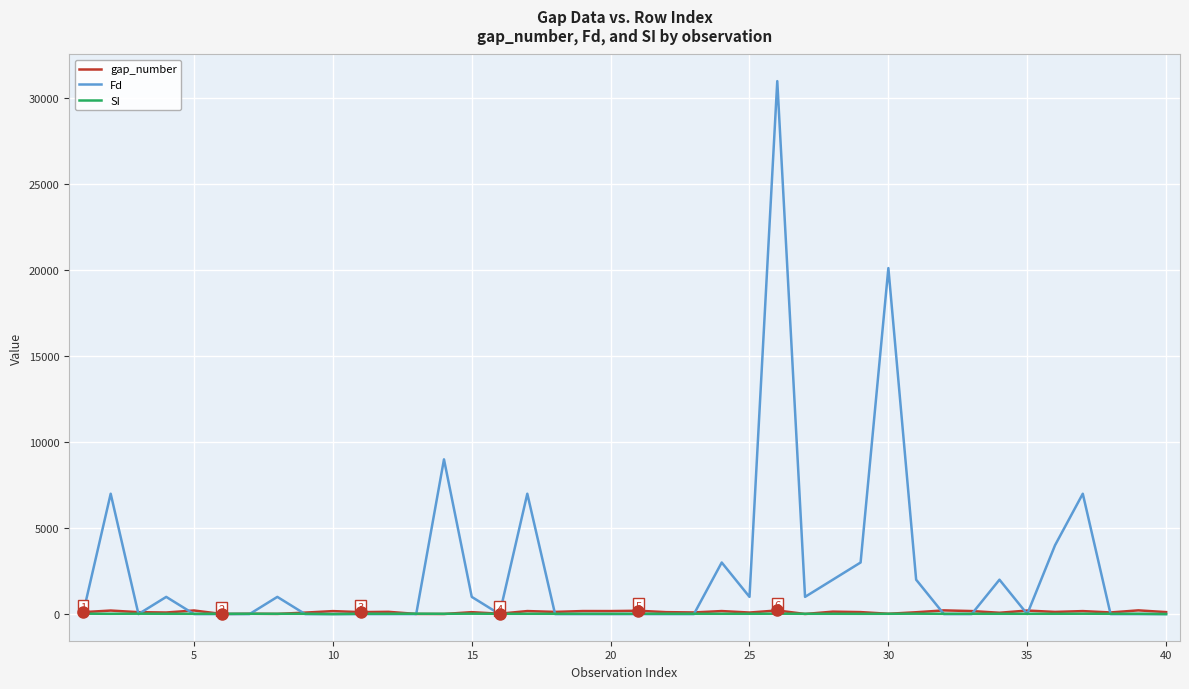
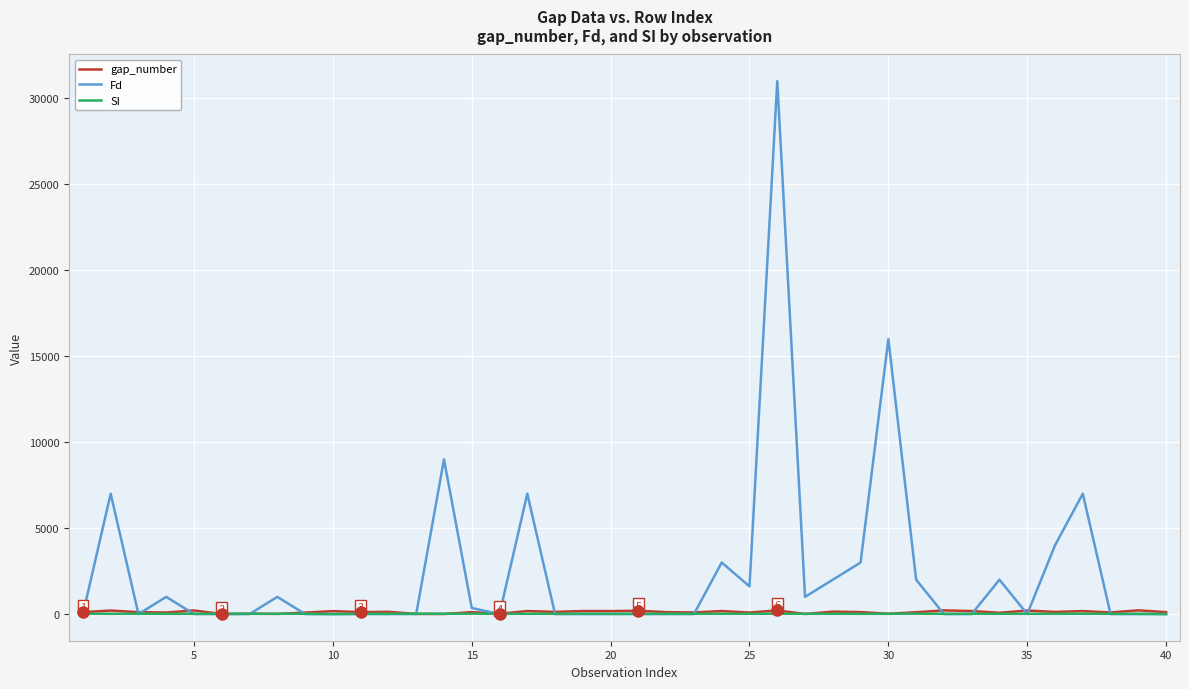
Fd, 15: 1000 -> 400
Fd, 25: 1000 -> 1600
Fd, 30: 20100 -> 16000
